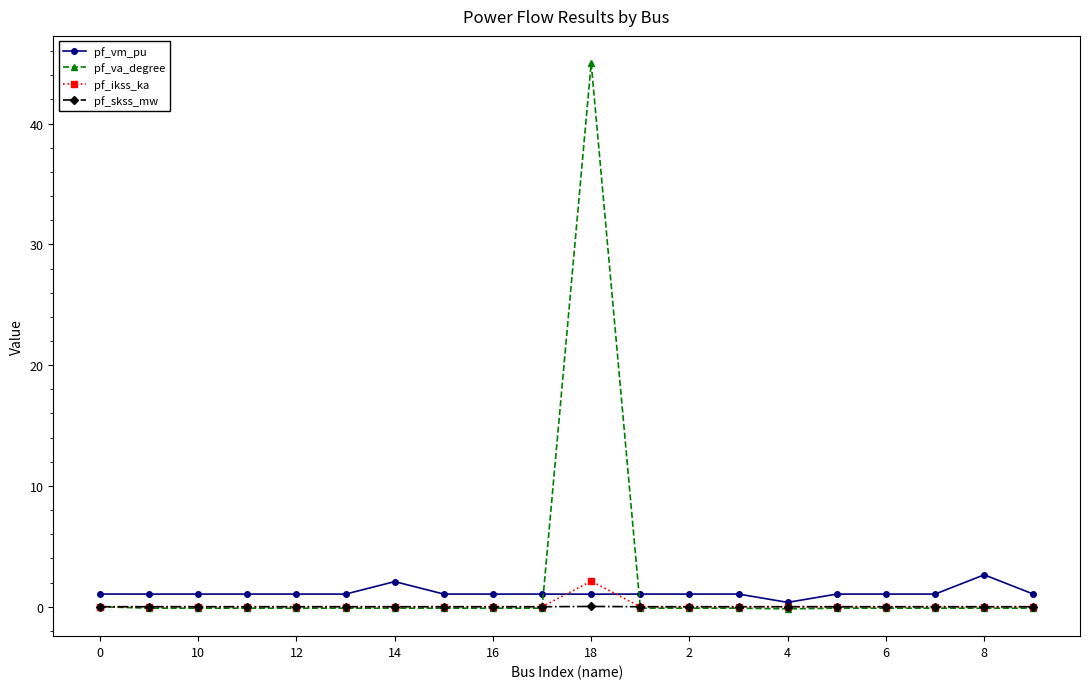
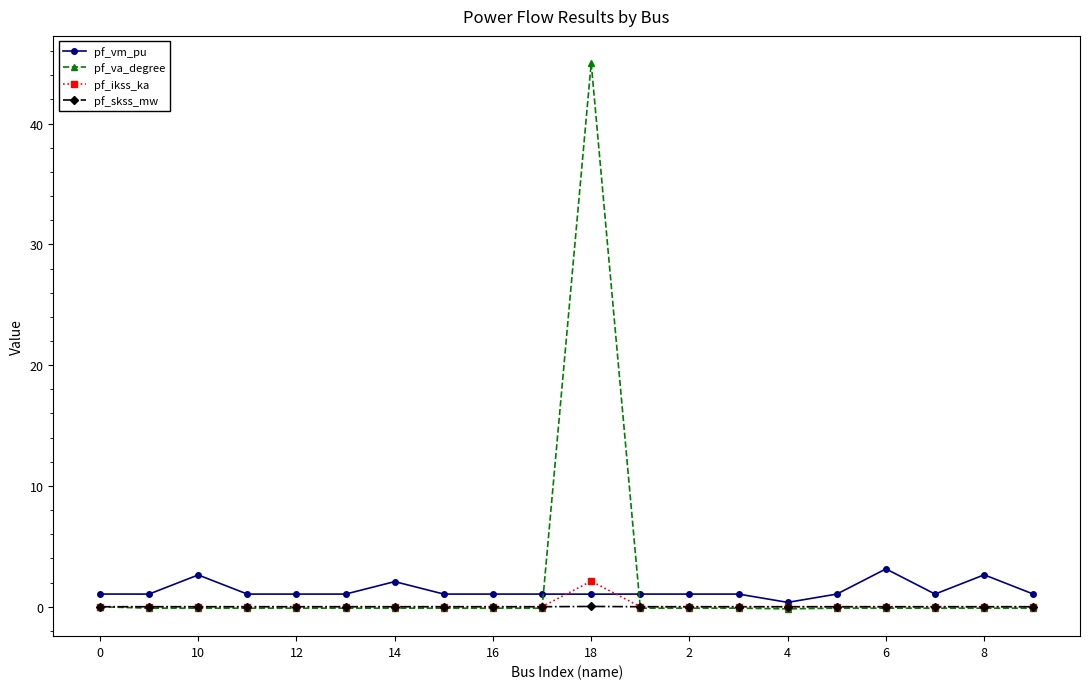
pf_vm_pu, 10: 1.0 -> 2.6
pf_vm_pu, 6: 1.0 -> 3.1
